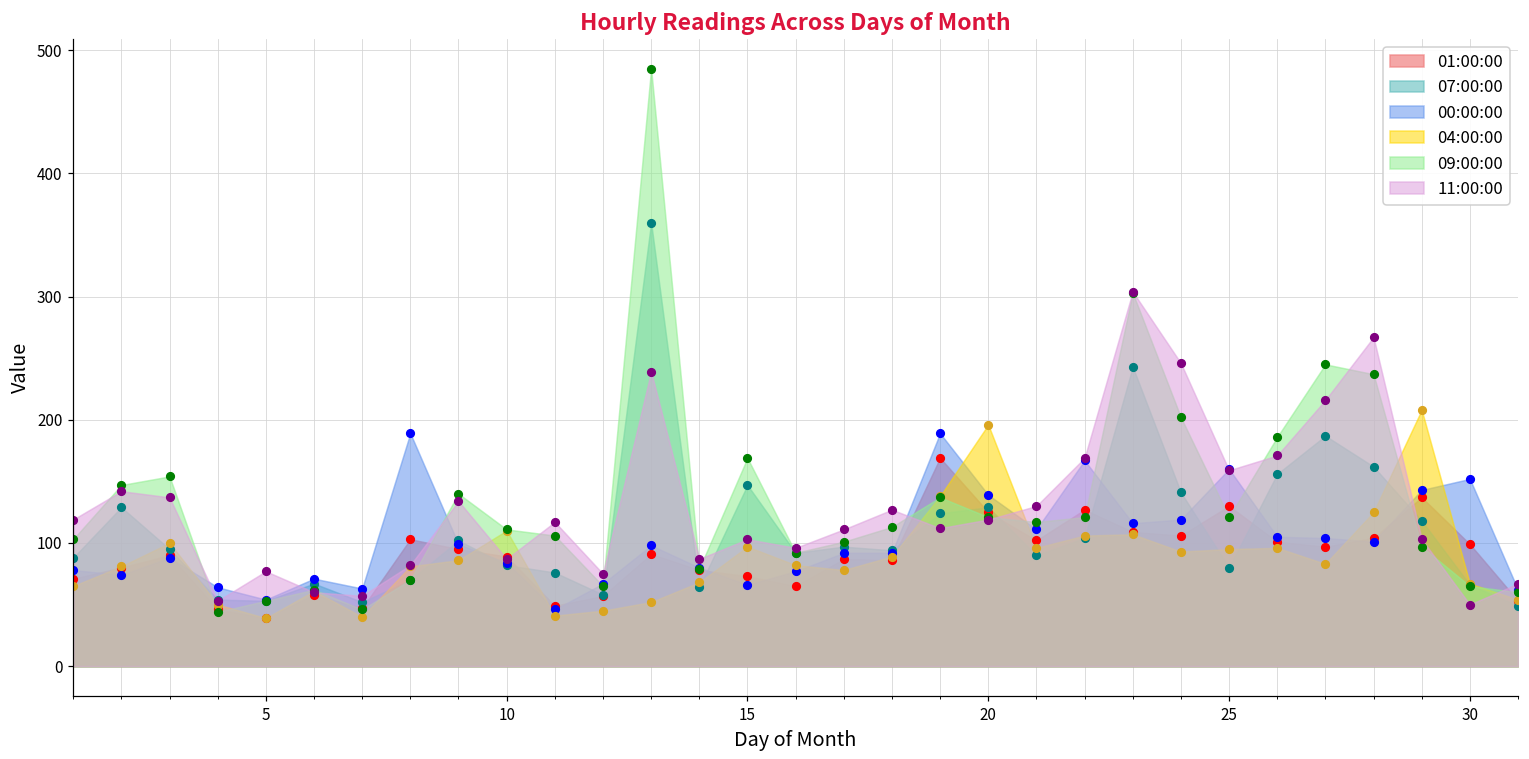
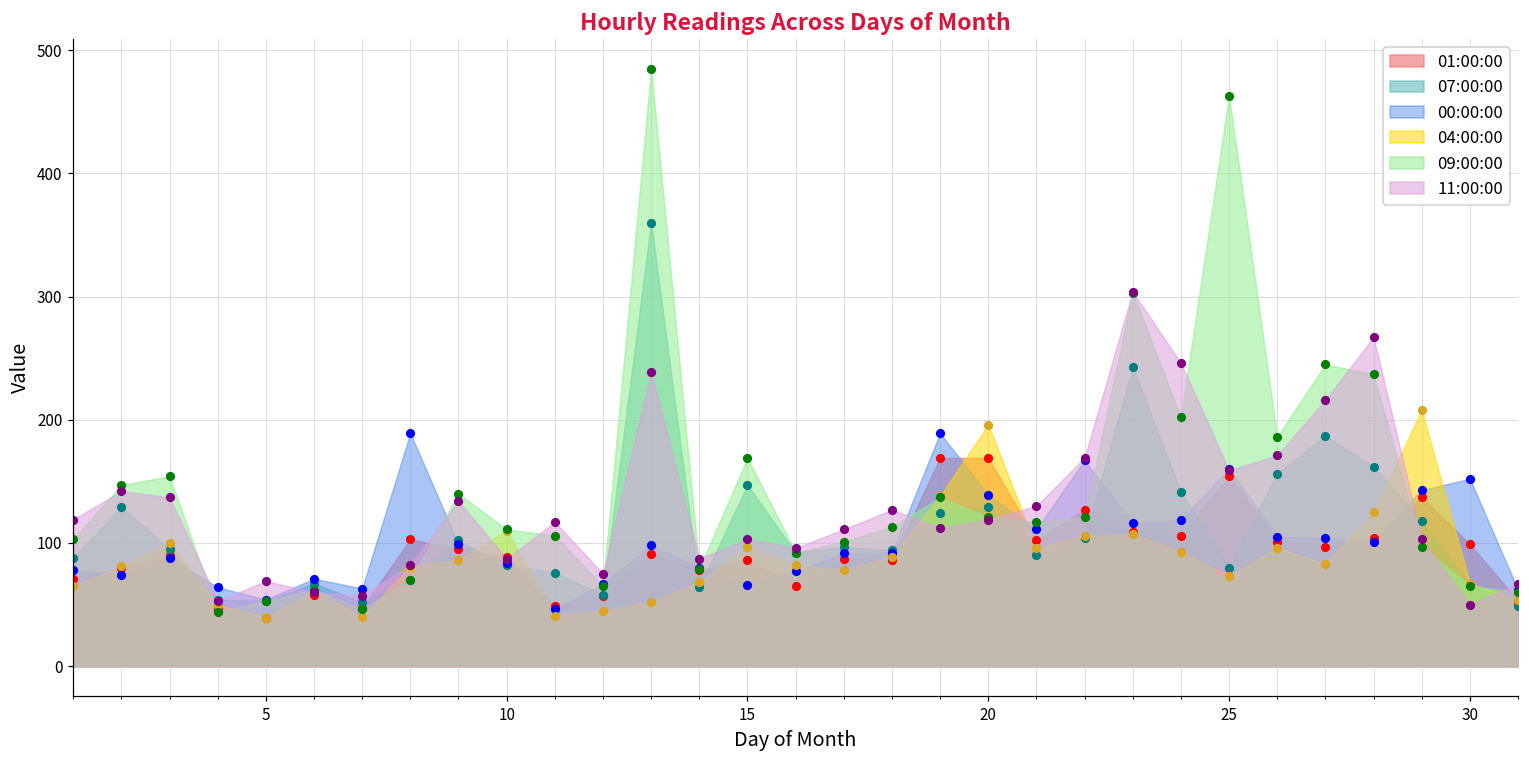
11:00:00, 5: 77 -> 69
01:00:00, 15: 73 -> 86
01:00:00, 20: 125 -> 169
01:00:00, 25: 130 -> 154
04:00:00, 25: 95 -> 73
09:00:00, 25: 121 -> 463
